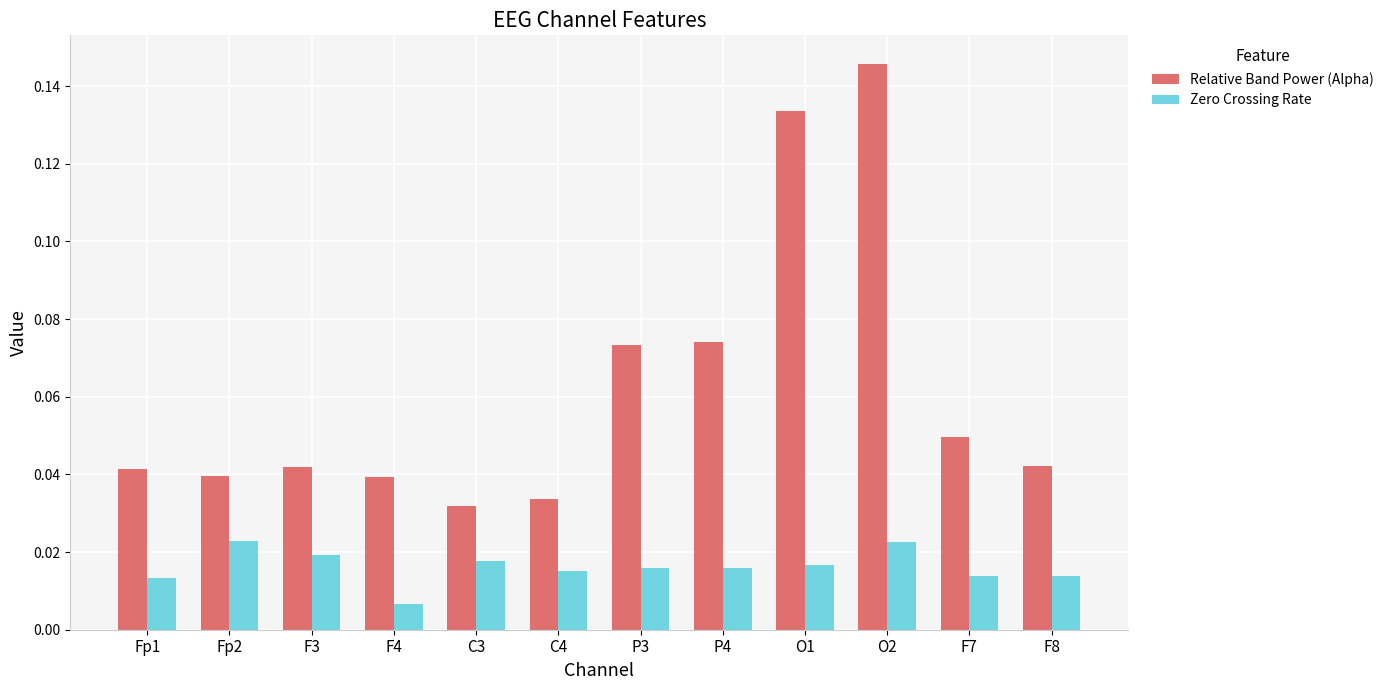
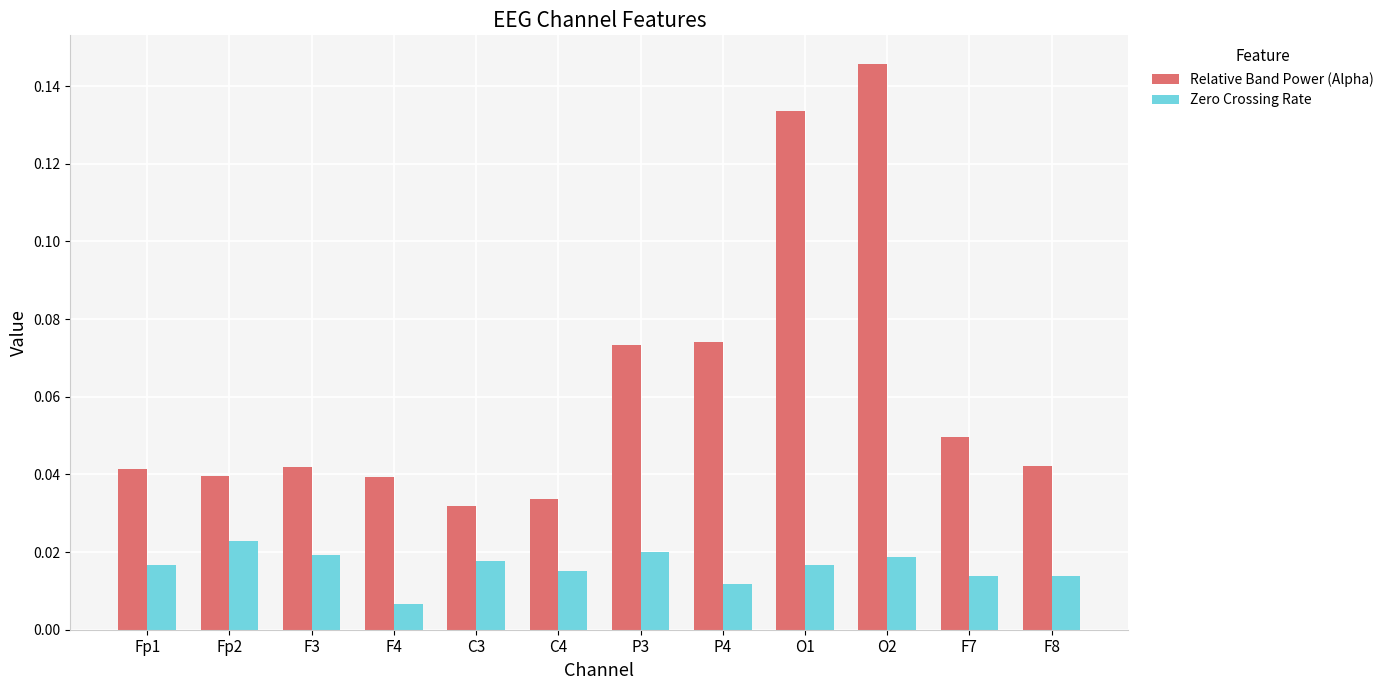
Zero Crossing Rate, Fp1: 0.013 -> 0.017
Zero Crossing Rate, P3: 0.016 -> 0.020
Zero Crossing Rate, P4: 0.016 -> 0.012
Zero Crossing Rate, O2: 0.022 -> 0.019
